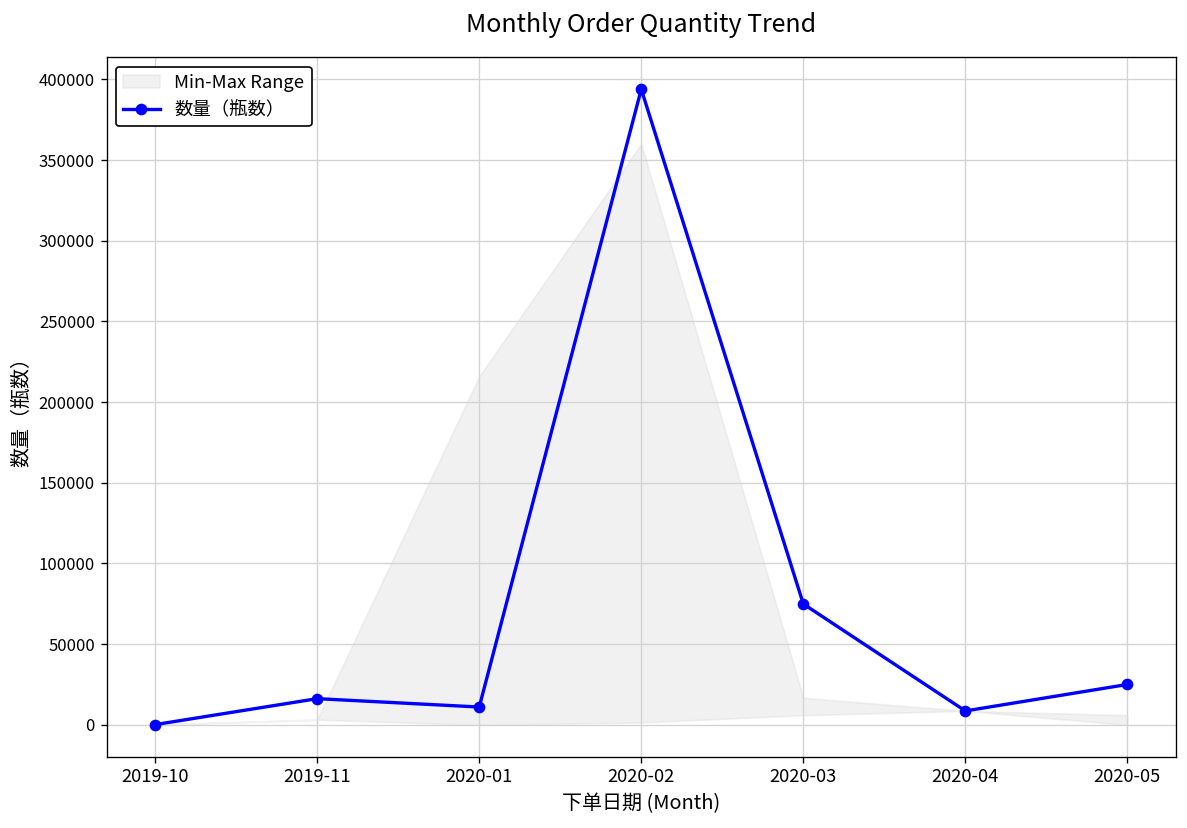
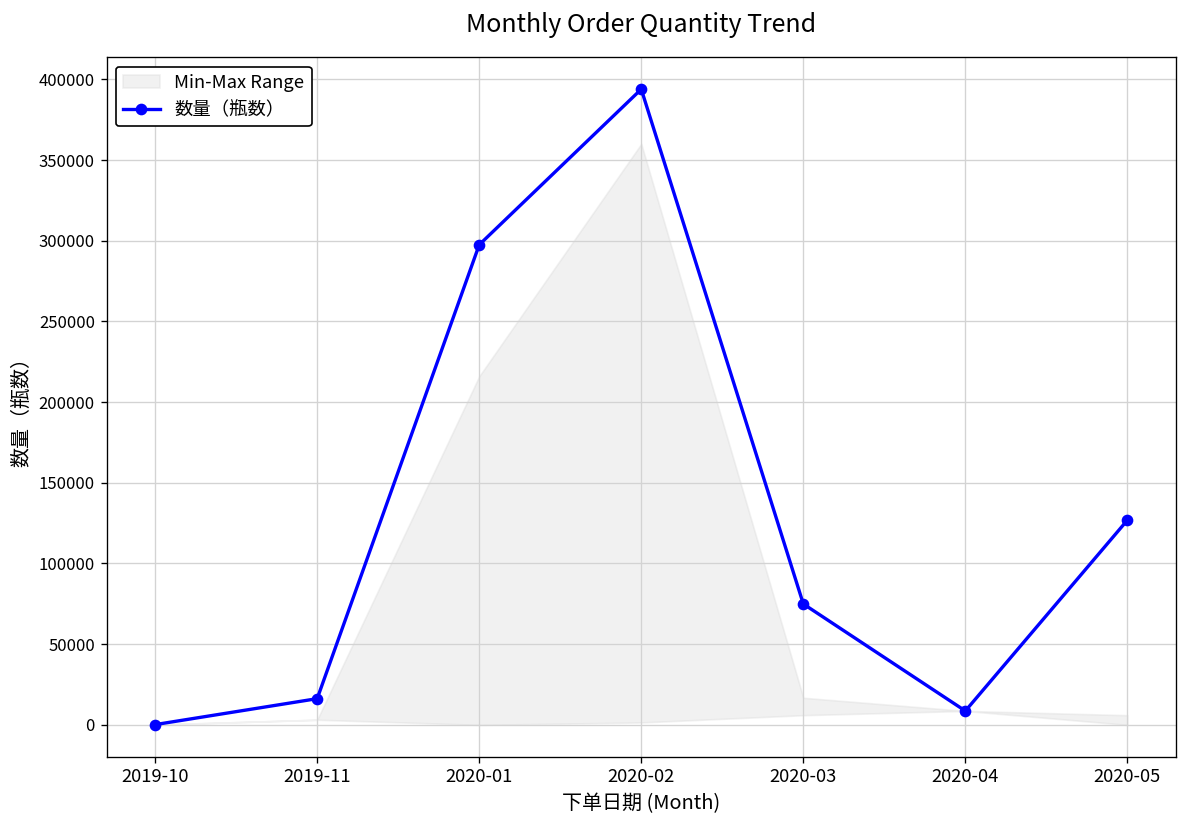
数量（瓶数）, 2020-01: 11000 -> 297000
数量（瓶数）, 2020-05: 25000 -> 127000
